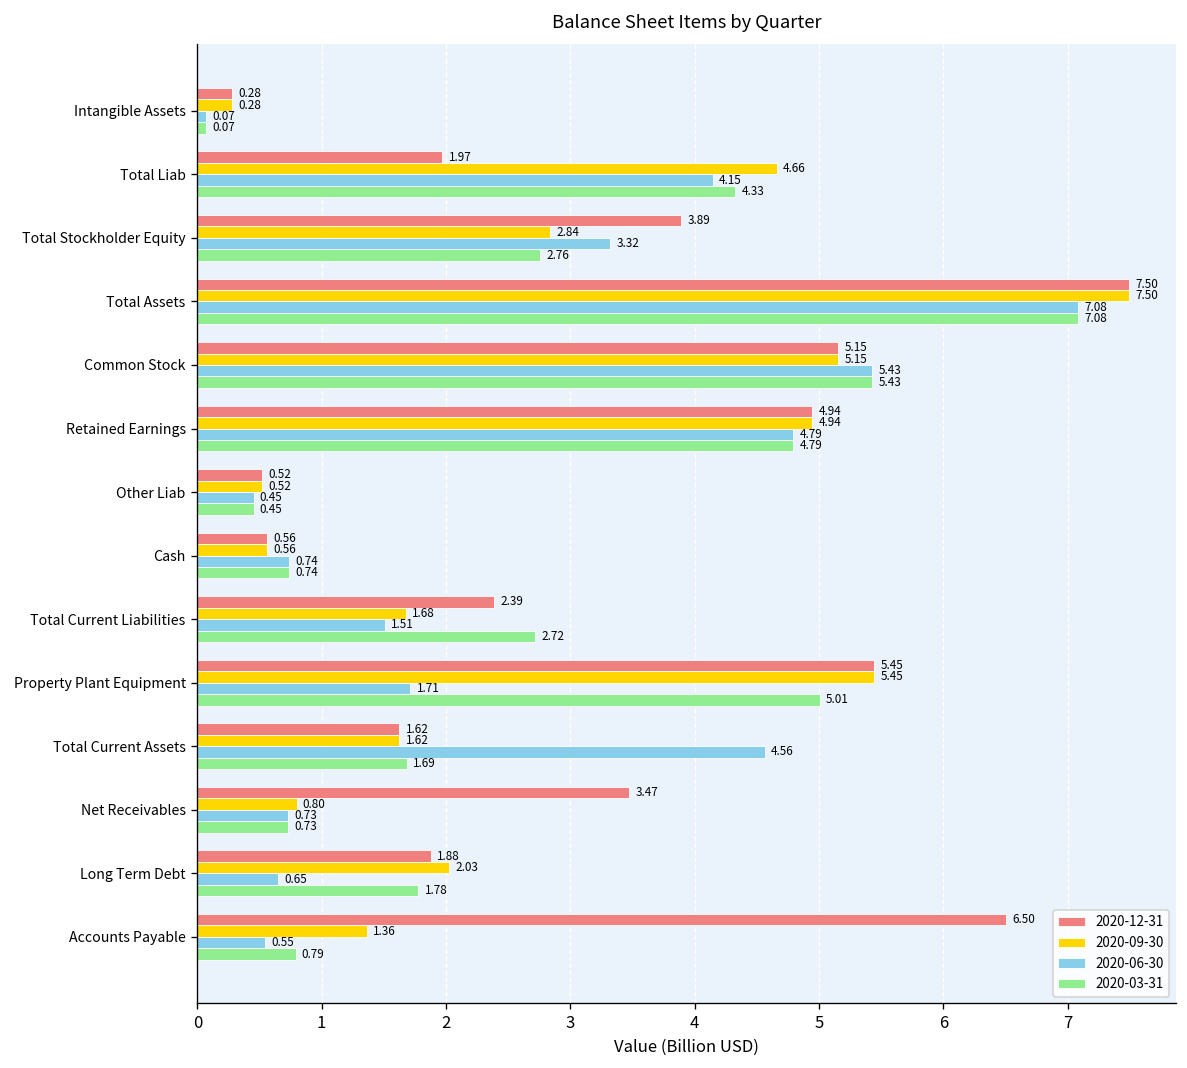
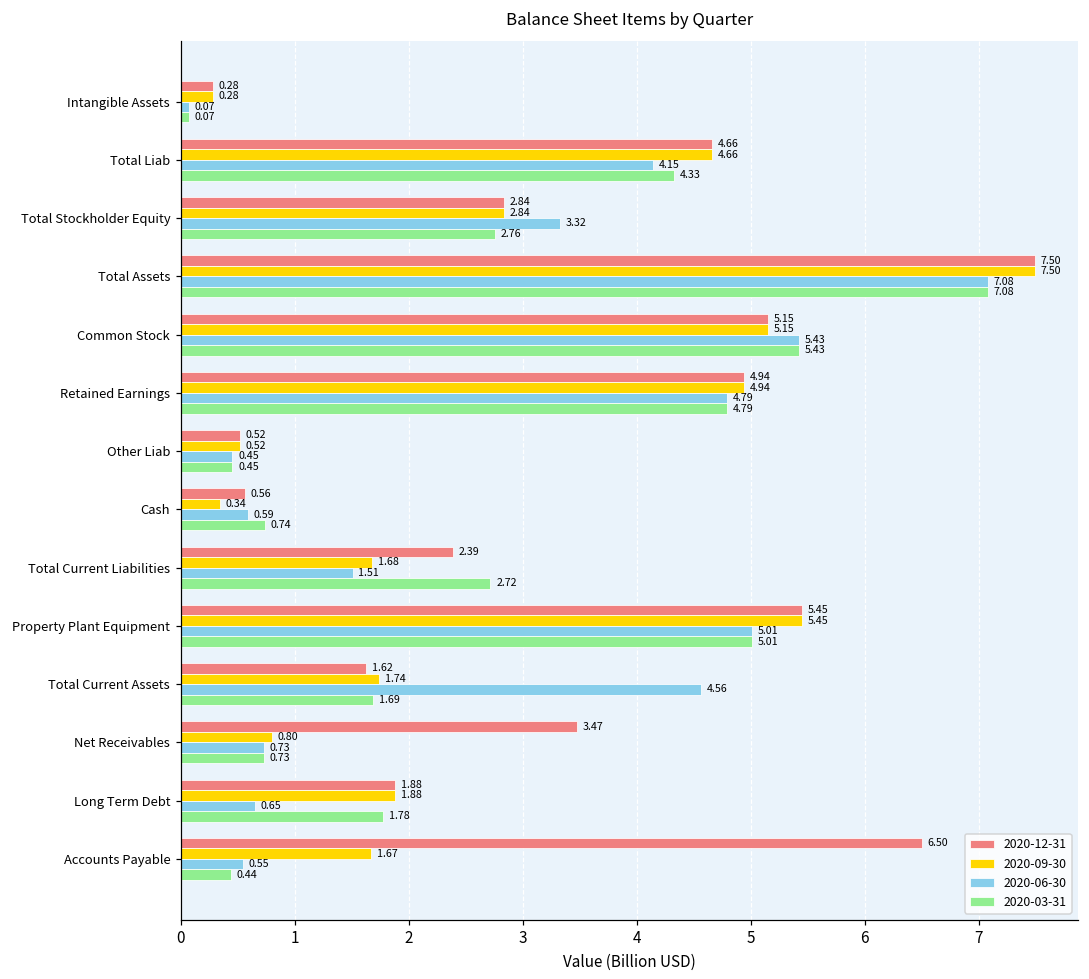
2020-12-31, Total Liab: 1.97 -> 4.66
2020-12-31, Total Stockholder Equity: 3.89 -> 2.84
2020-09-30, Cash: 0.56 -> 0.34
2020-06-30, Cash: 0.74 -> 0.59
2020-06-30, Property Plant Equipment: 1.71 -> 5.01
2020-09-30, Total Current Assets: 1.62 -> 1.74
2020-09-30, Long Term Debt: 2.03 -> 1.88
2020-09-30, Accounts Payable: 1.36 -> 1.67
2020-03-31, Accounts Payable: 0.79 -> 0.44
